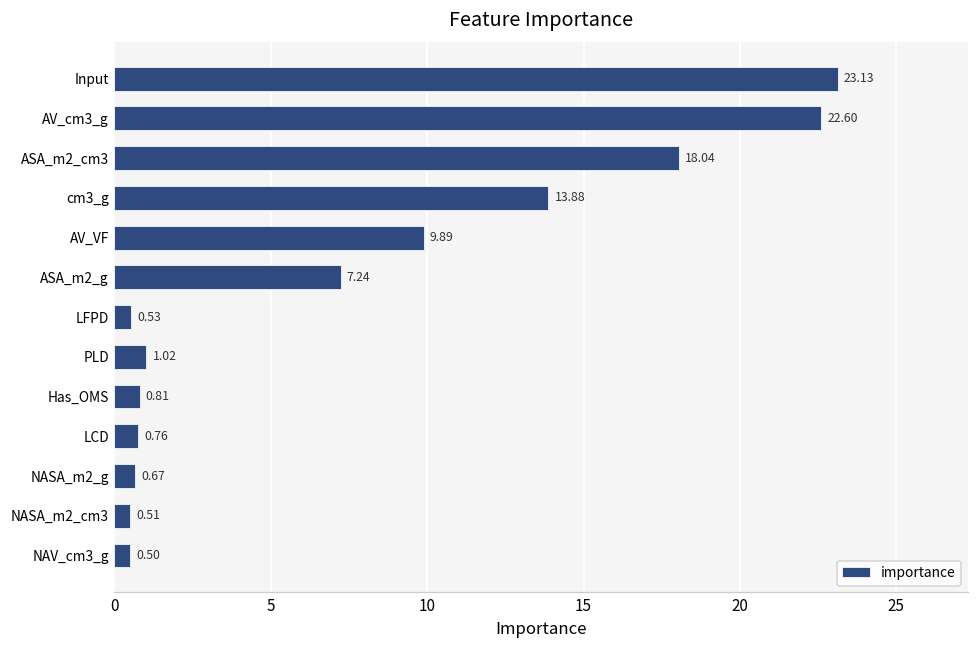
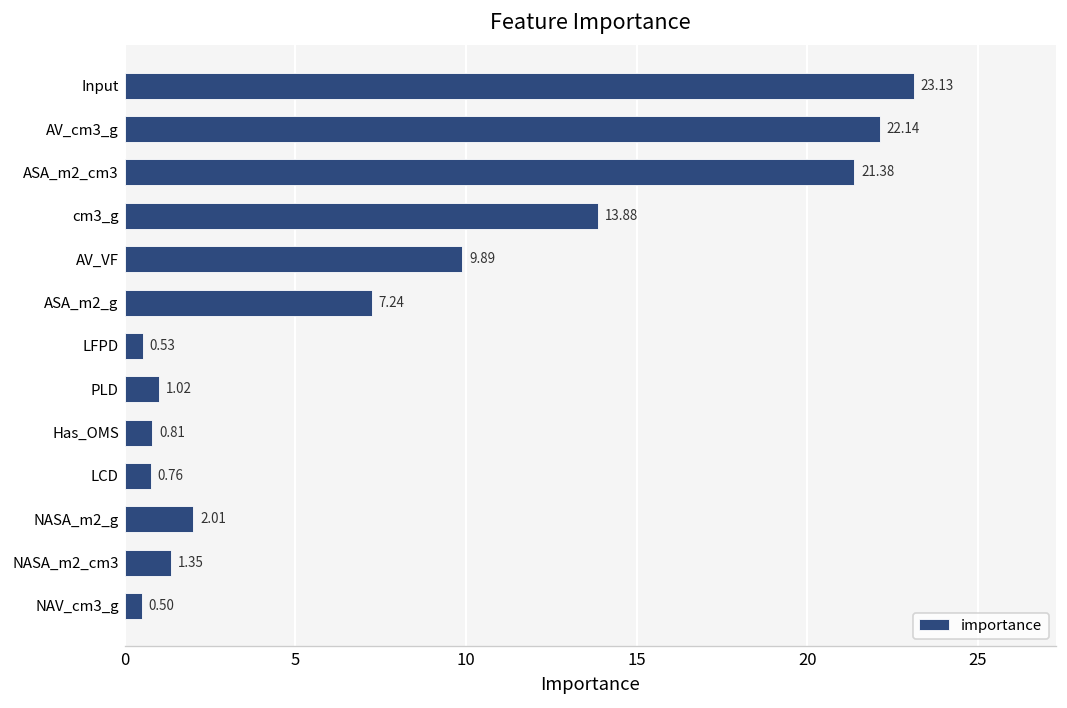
AV_cm3_g: 22.60 -> 22.14
ASA_m2_cm3: 18.04 -> 21.38
NASA_m2_g: 0.67 -> 2.01
NASA_m2_cm3: 0.51 -> 1.35
